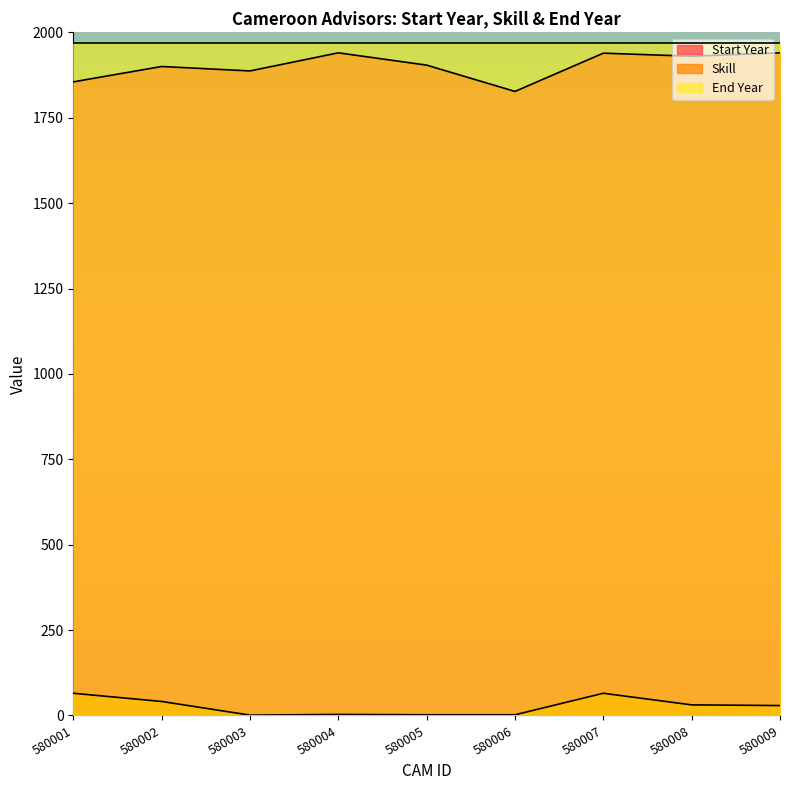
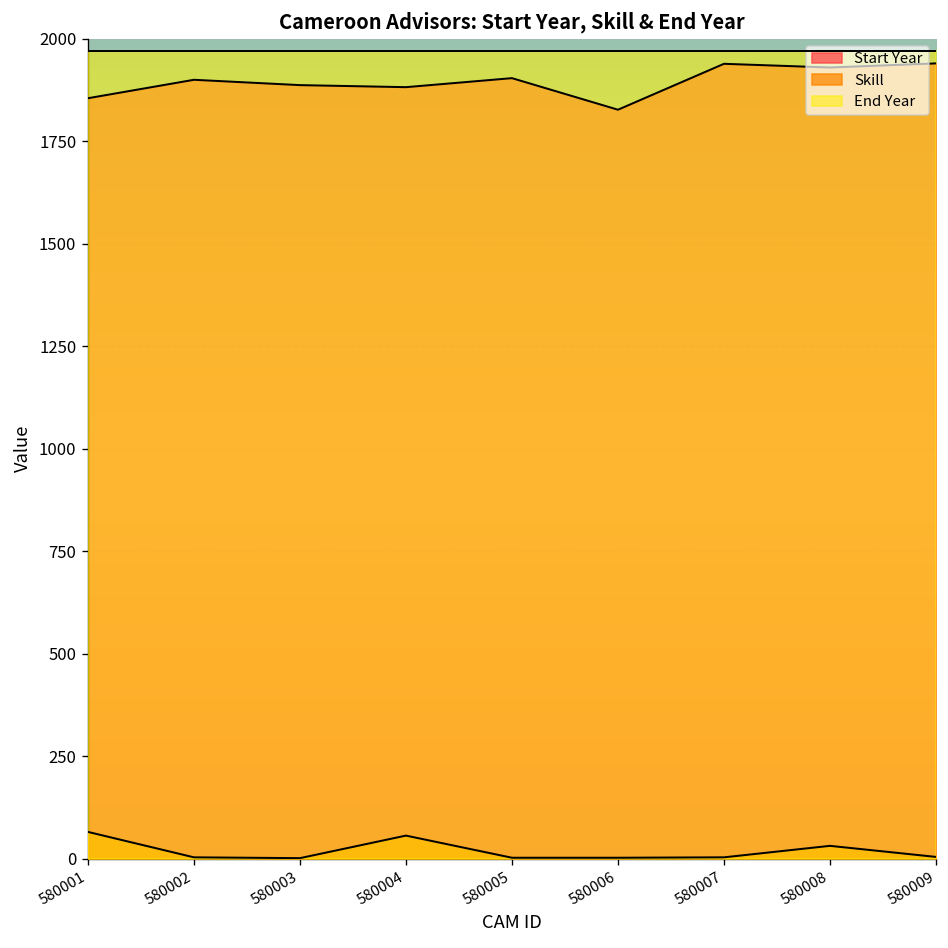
Skill, 580002: 40 -> 0
Start Year, 580004: 1940 -> 1880
Skill, 580004: 0 -> 60
Skill, 580007: 70 -> 0
Skill, 580009: 30 -> 0
